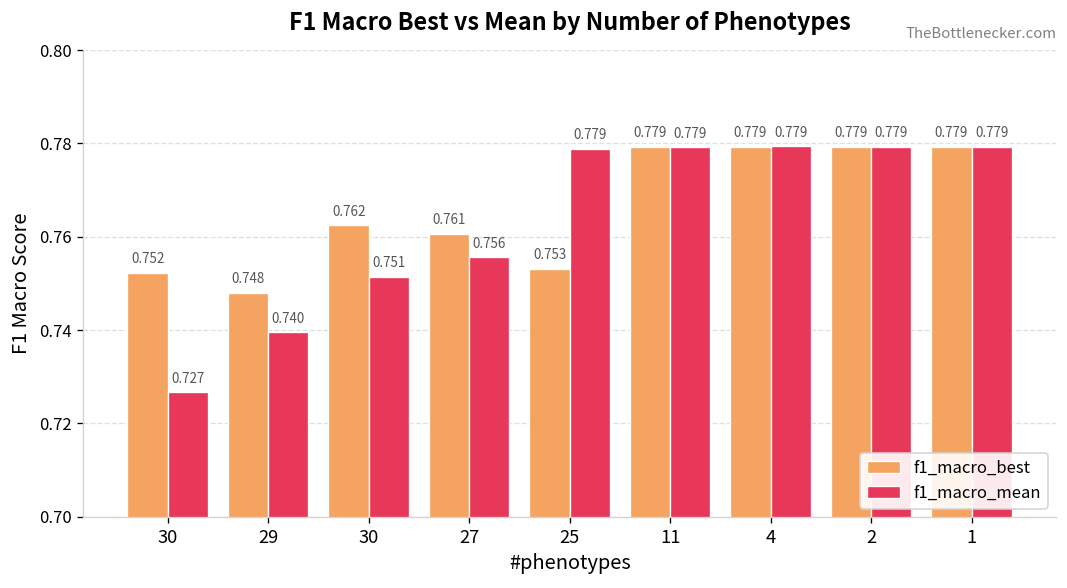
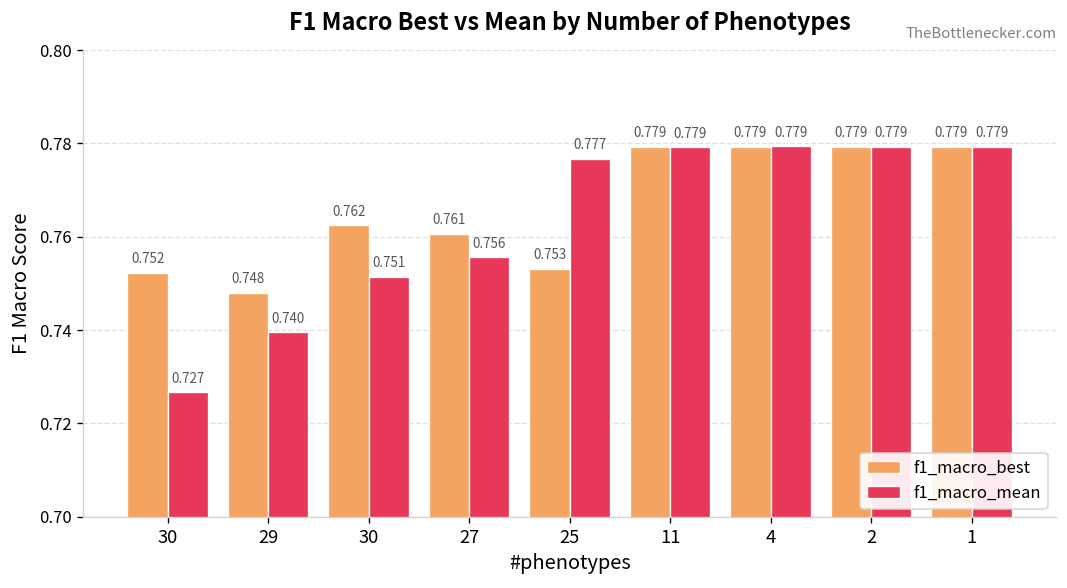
f1_macro_mean, 25: 0.779 -> 0.777
